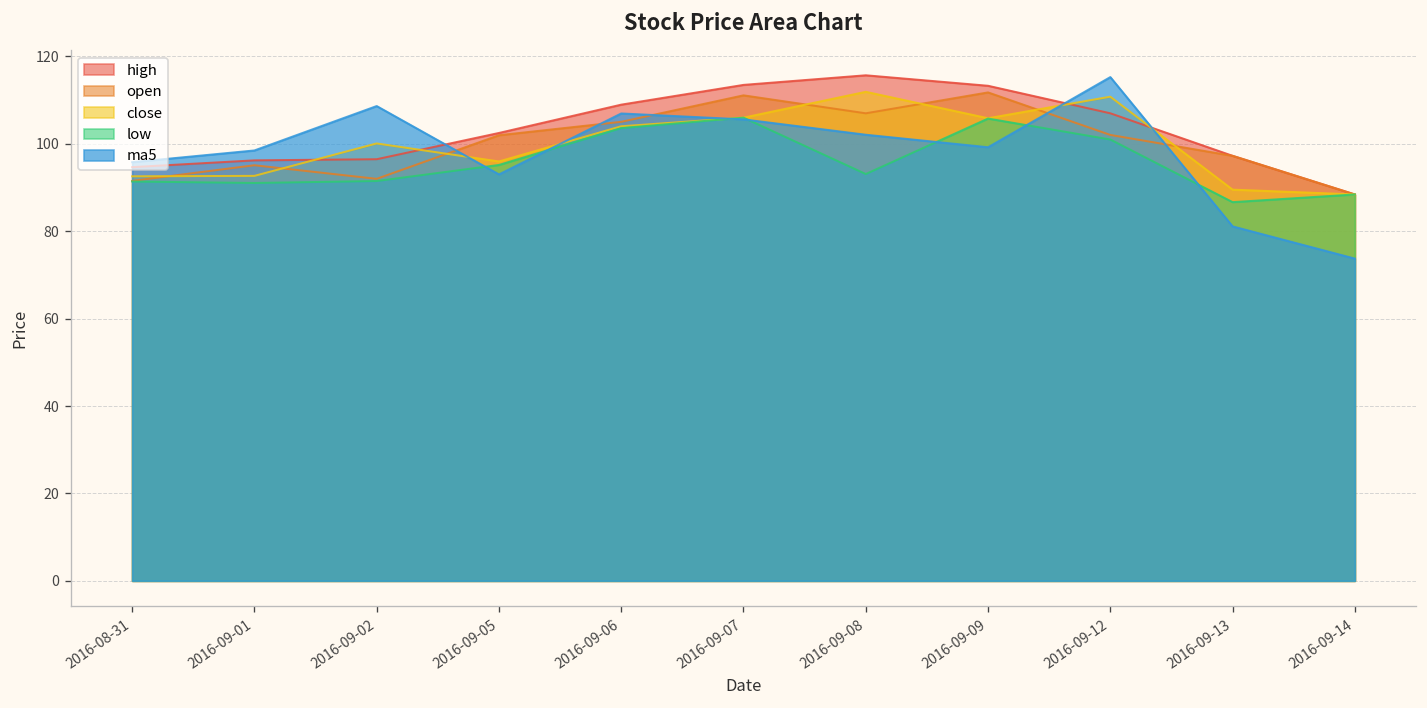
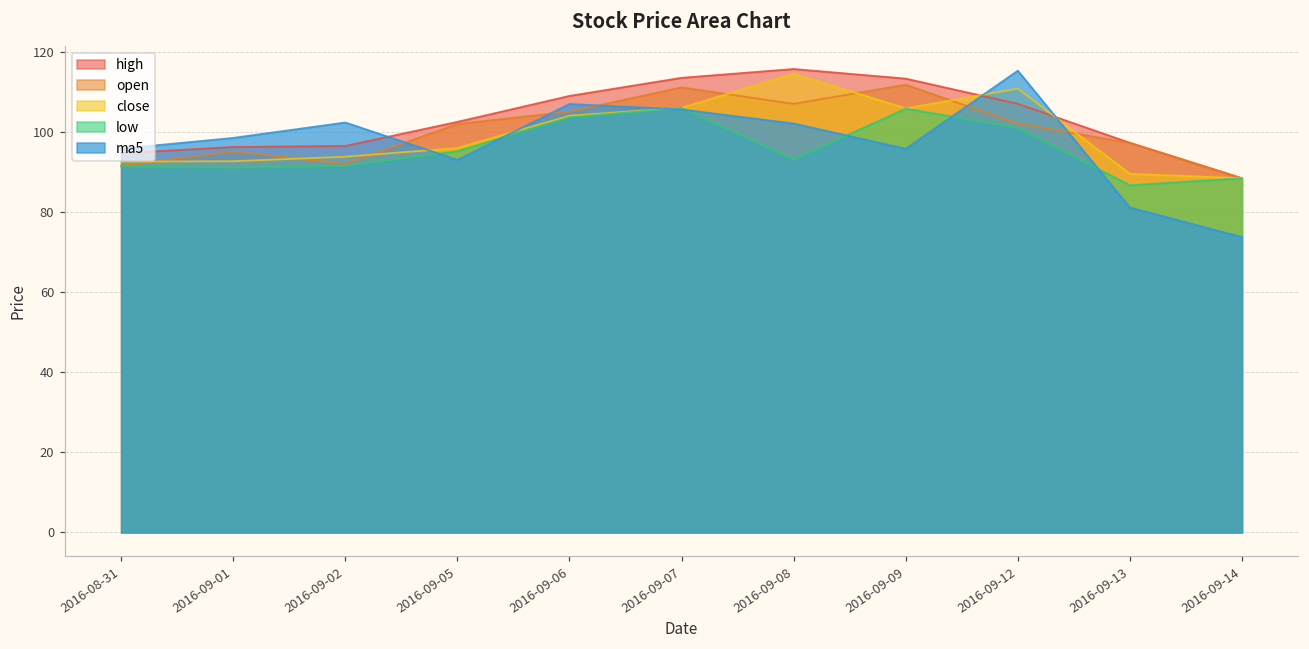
close, 2016-09-02: 100 -> 94
ma5, 2016-09-02: 109 -> 102
close, 2016-09-08: 112 -> 115
ma5, 2016-09-09: 99 -> 96
